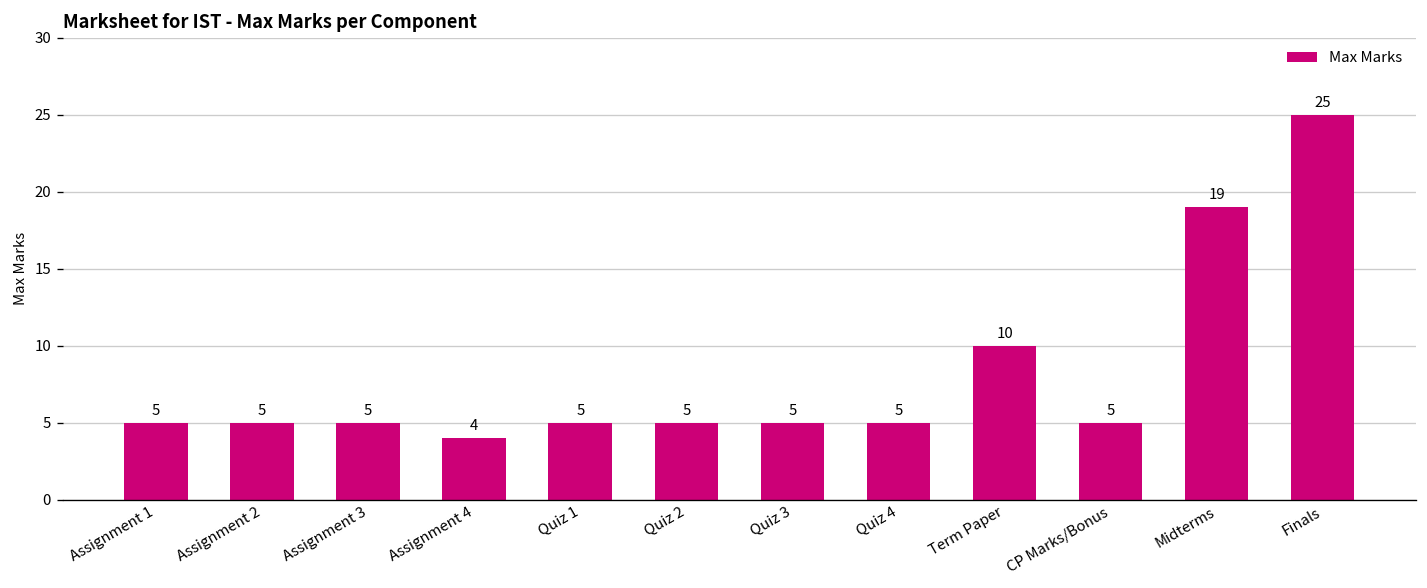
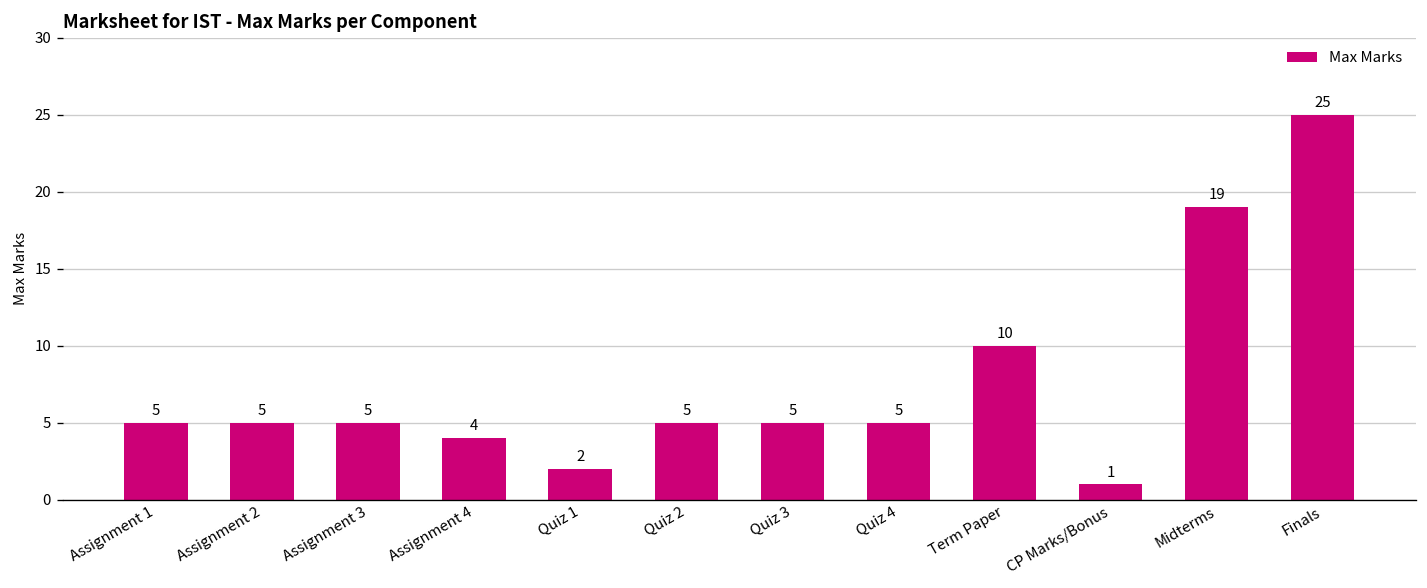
Quiz 1: 5 -> 2
CP Marks/Bonus: 5 -> 1
